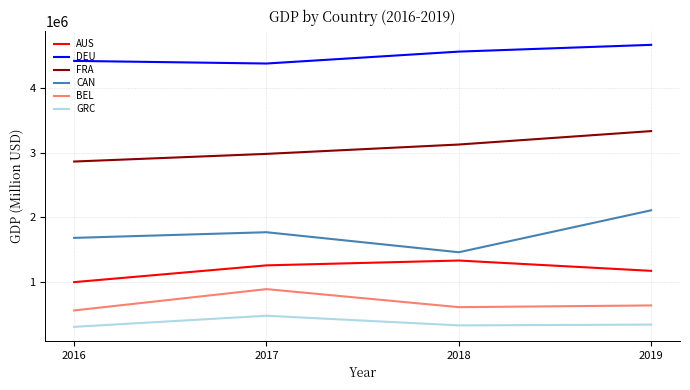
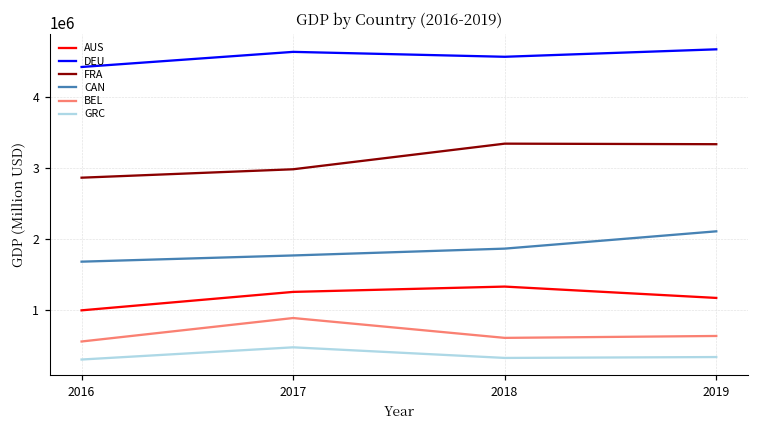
DEU, 2017: 4400000 -> 4600000
FRA, 2018: 3100000 -> 3300000
CAN, 2018: 1500000 -> 1900000
